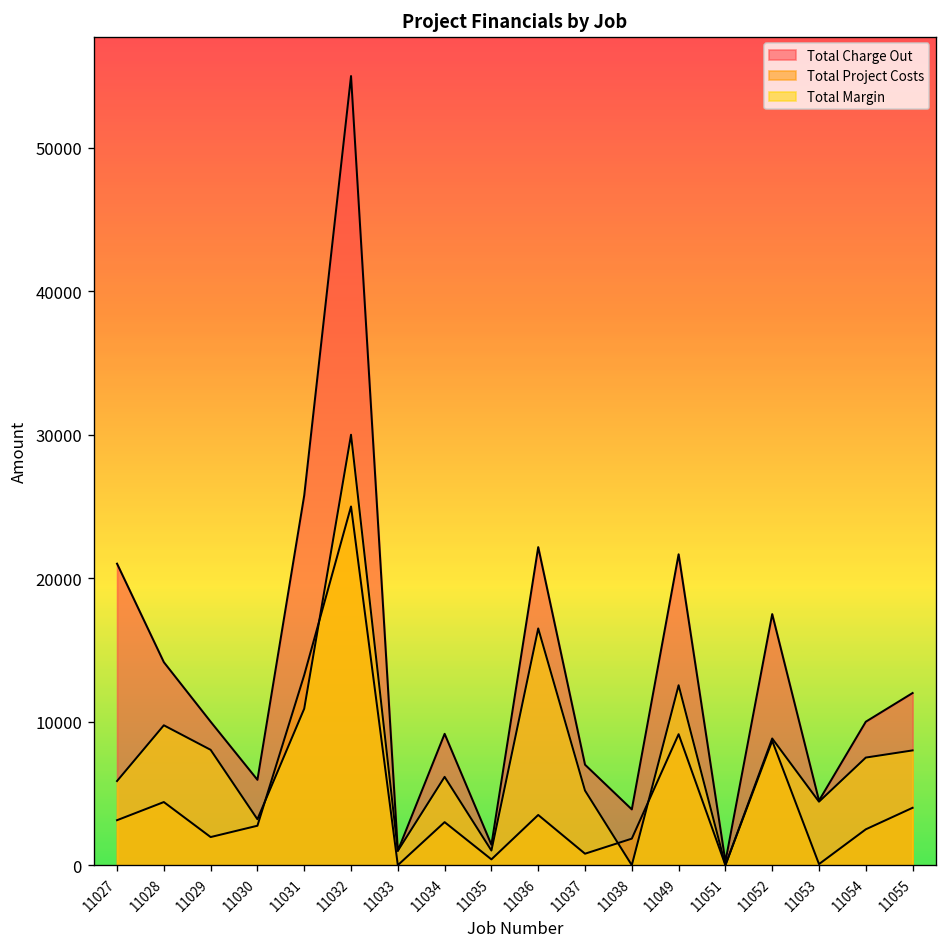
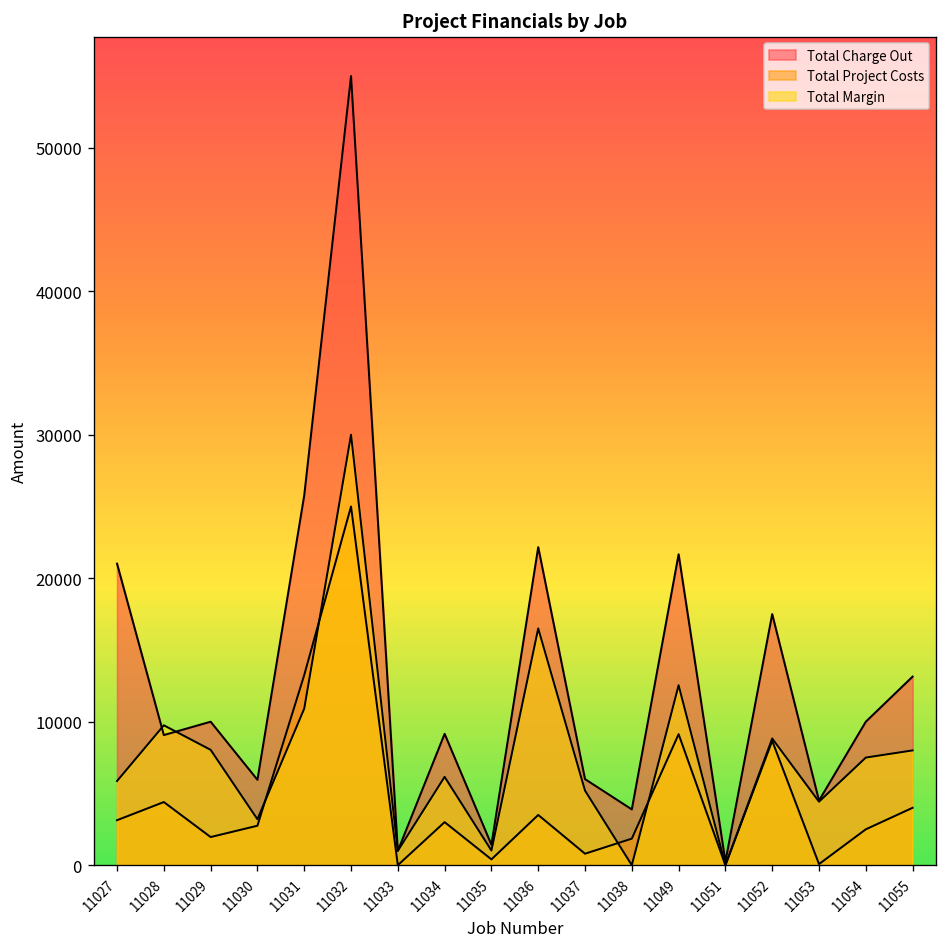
Total Charge Out, 11028: 14200 -> 9100
Total Charge Out, 11037: 7000 -> 6000
Total Charge Out, 11055: 12000 -> 13100
